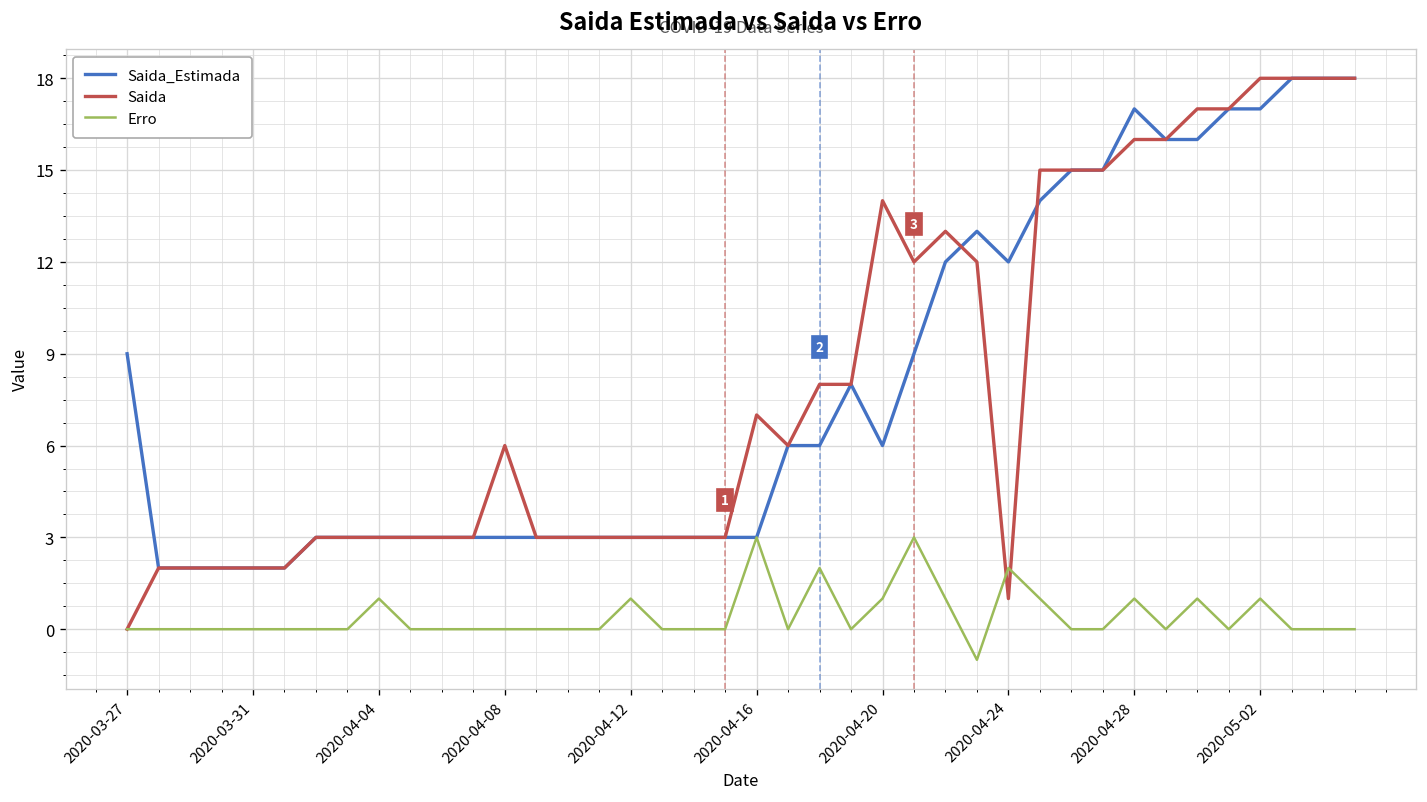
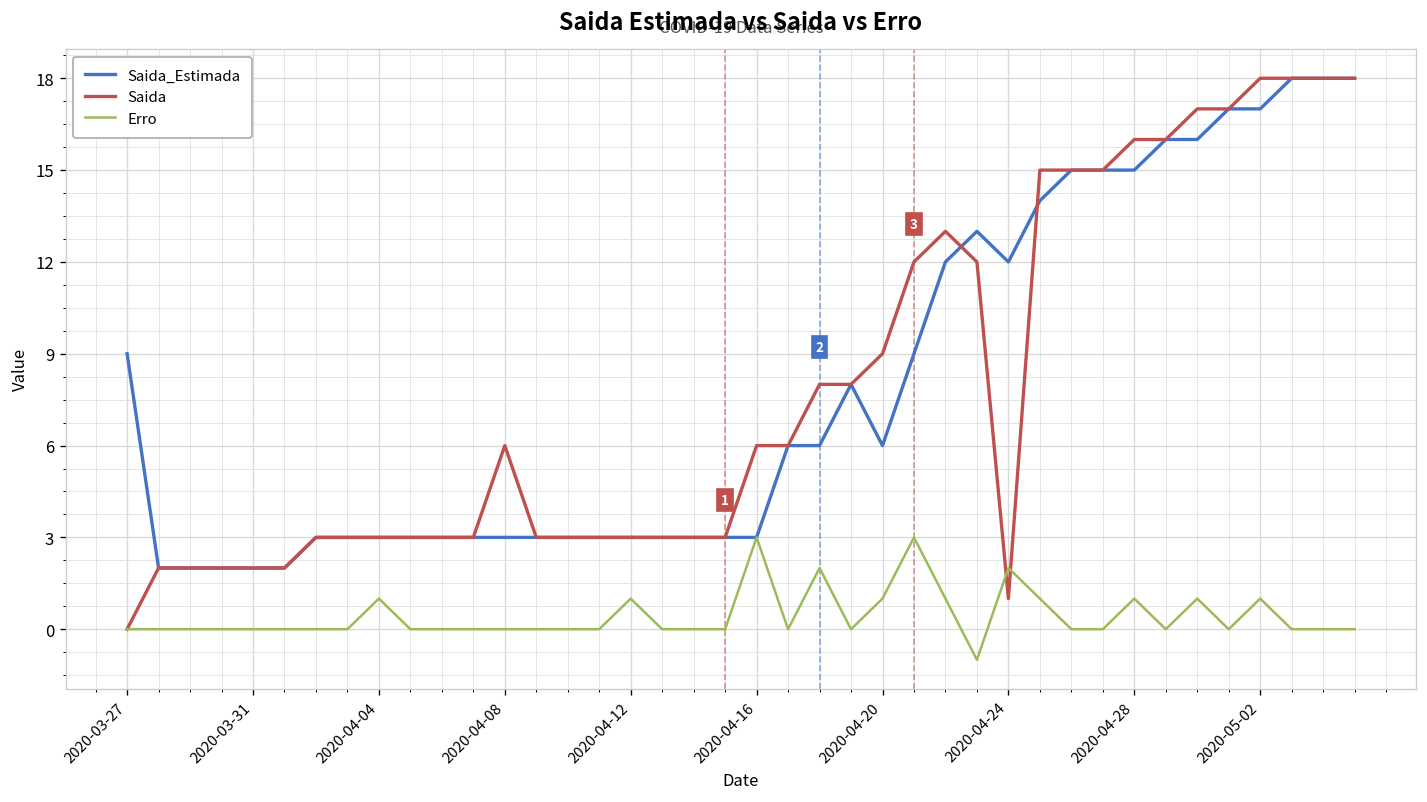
Saida, 2020-04-16: 7 -> 6
Saida, 2020-04-20: 14 -> 9
Saida_Estimada, 2020-04-28: 17 -> 15
